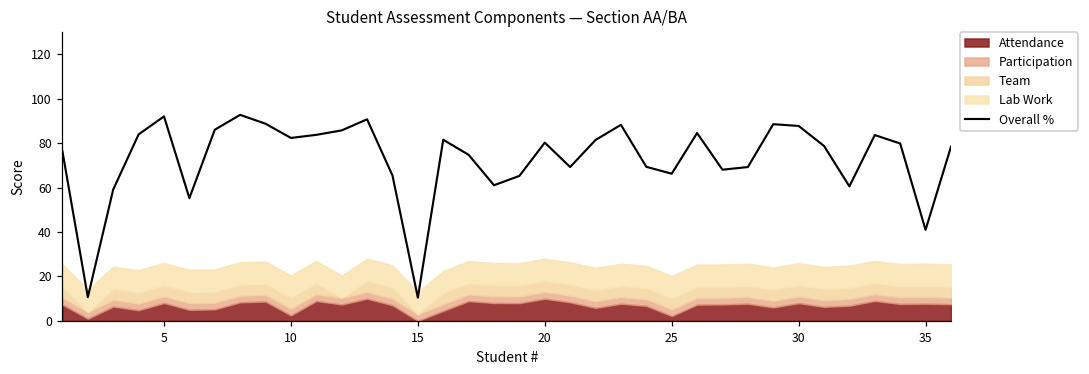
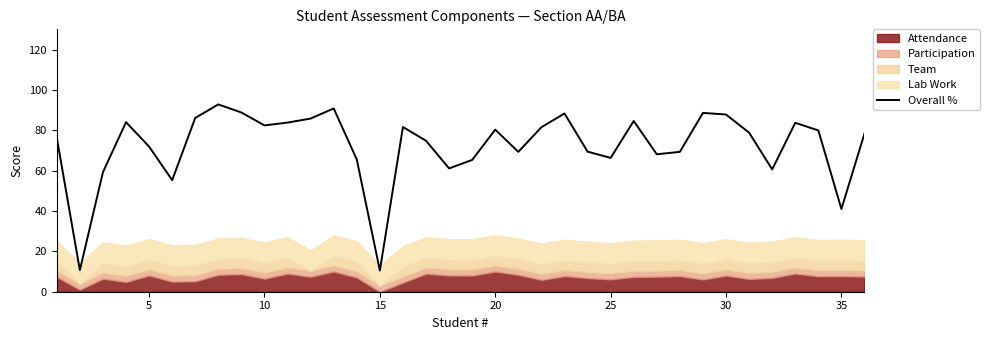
Overall %, 5: 92 -> 72
Attendance, 10: 2 -> 6
Attendance, 25: 2 -> 6
